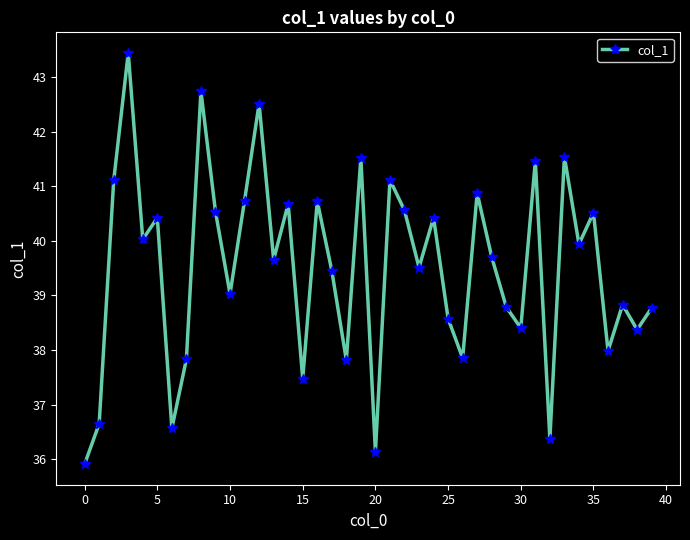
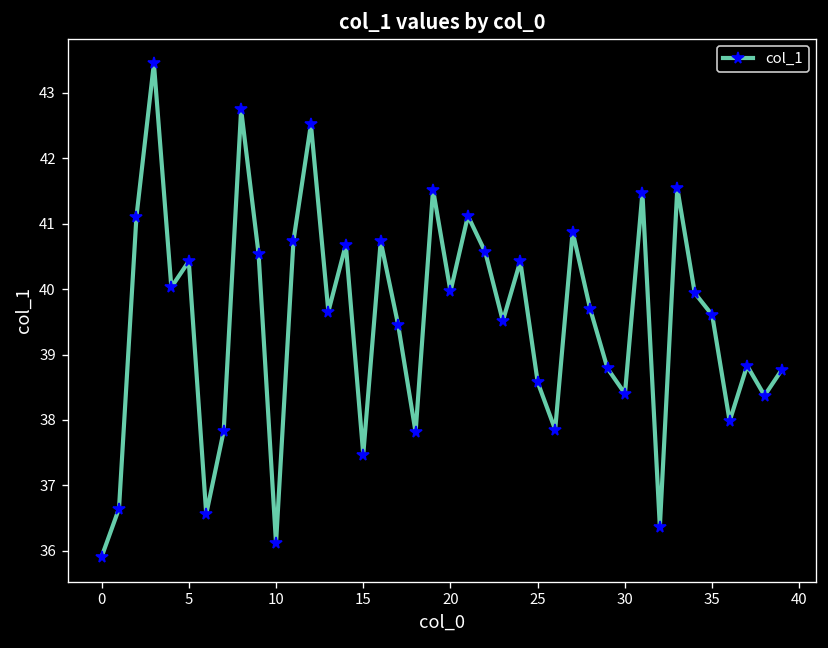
10: 39.0 -> 36.1
20: 36.1 -> 40.0
35: 40.5 -> 39.6
